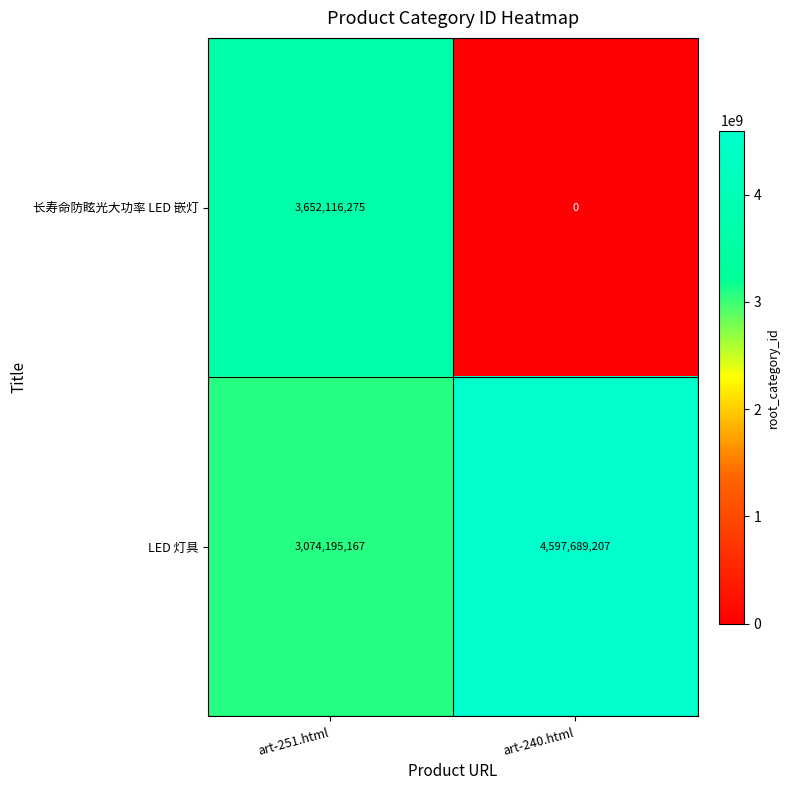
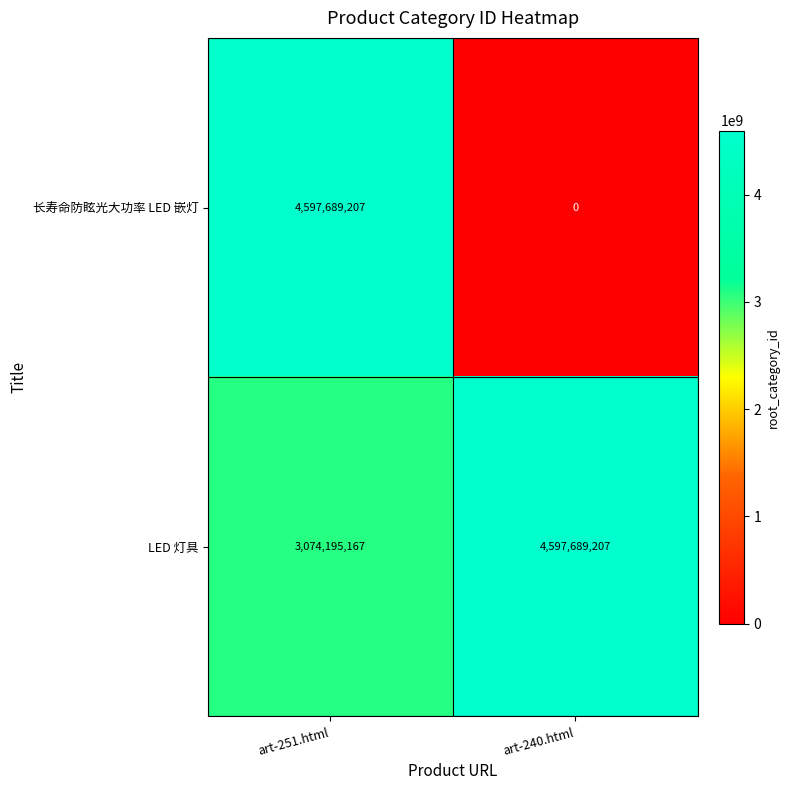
长寿命防眩光大功率 LED 嵌灯, art-251.html: 3,652,116,275 -> 4,597,689,207
